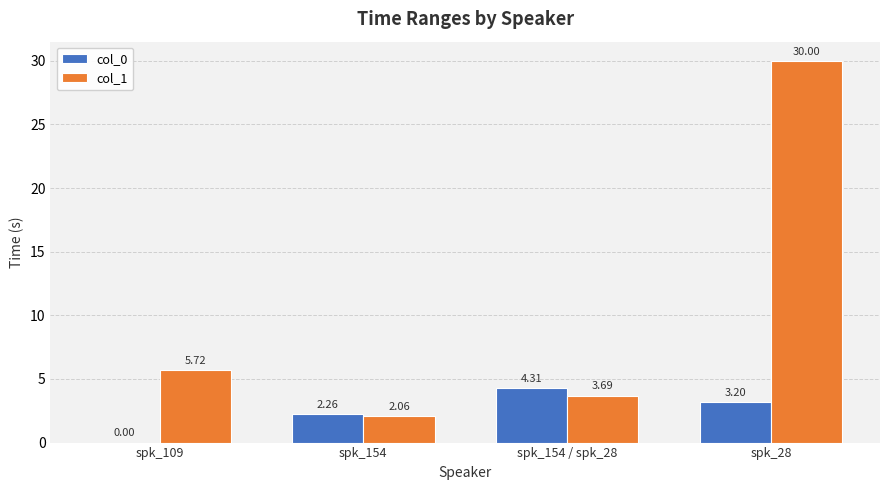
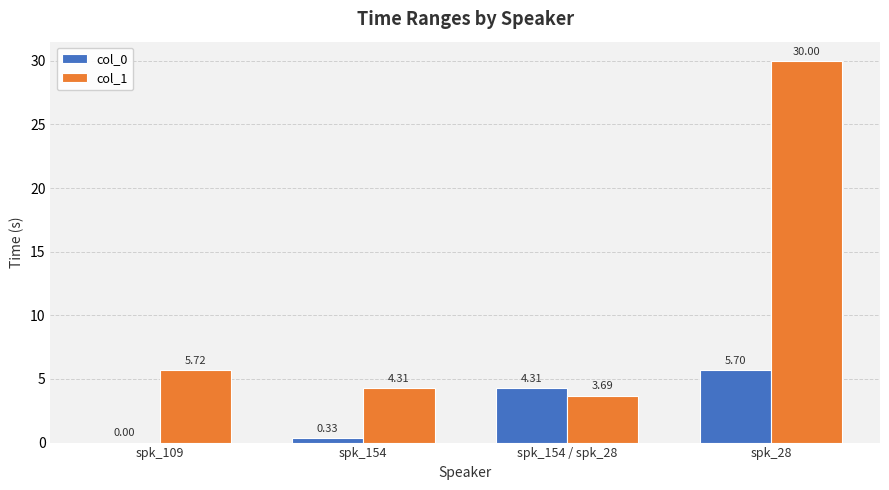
col_0, spk_154: 2.26 -> 0.33
col_1, spk_154: 2.06 -> 4.31
col_0, spk_28: 3.20 -> 5.70
